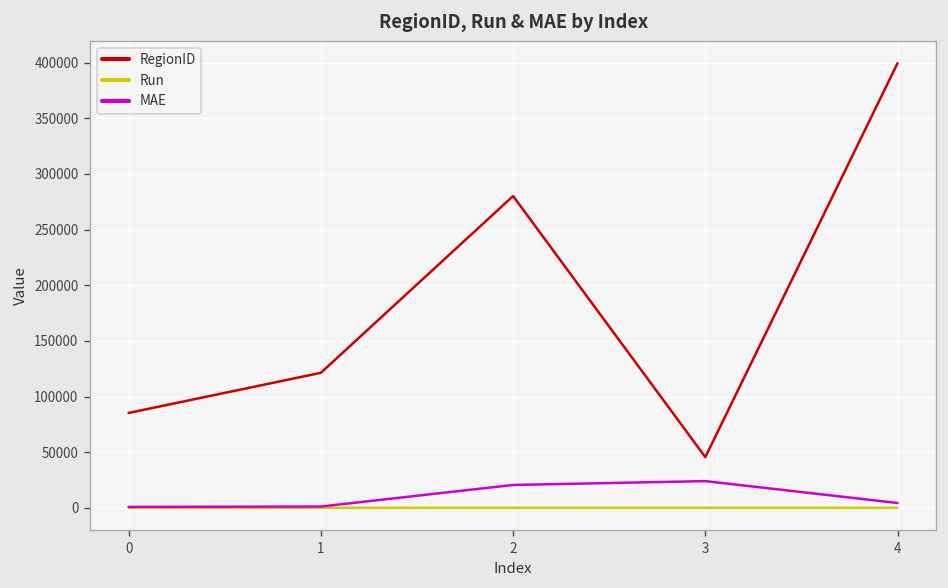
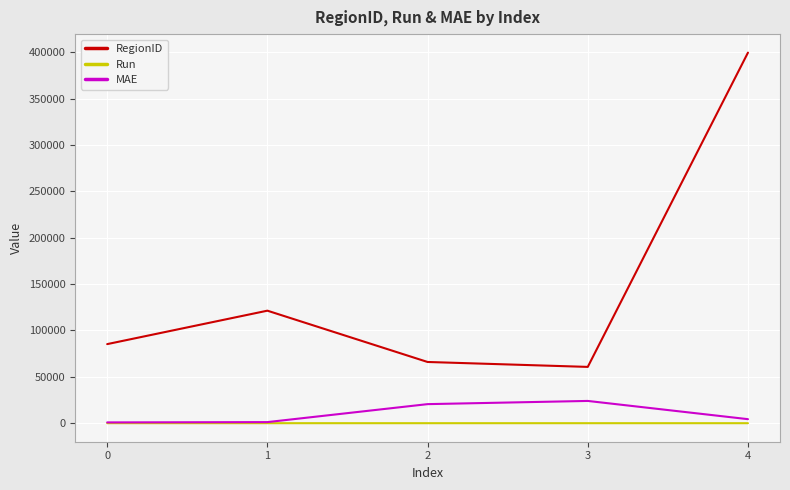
RegionID, 2: 280000 -> 70000
RegionID, 3: 50000 -> 60000
